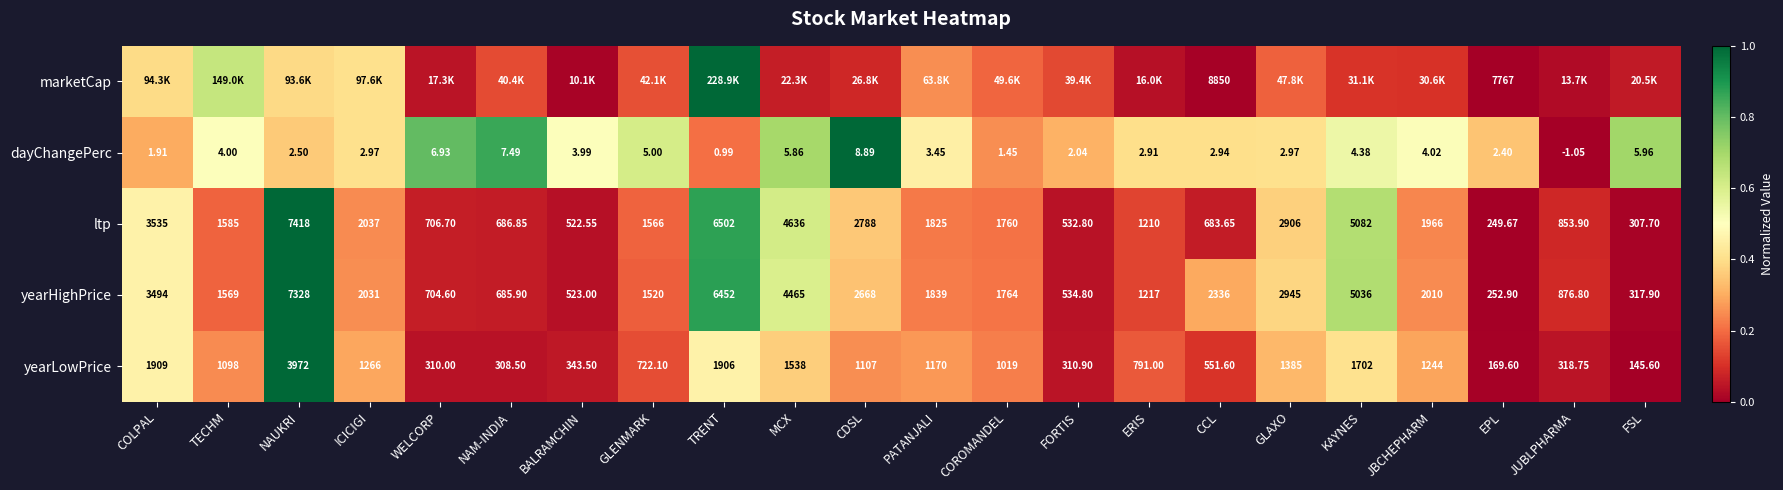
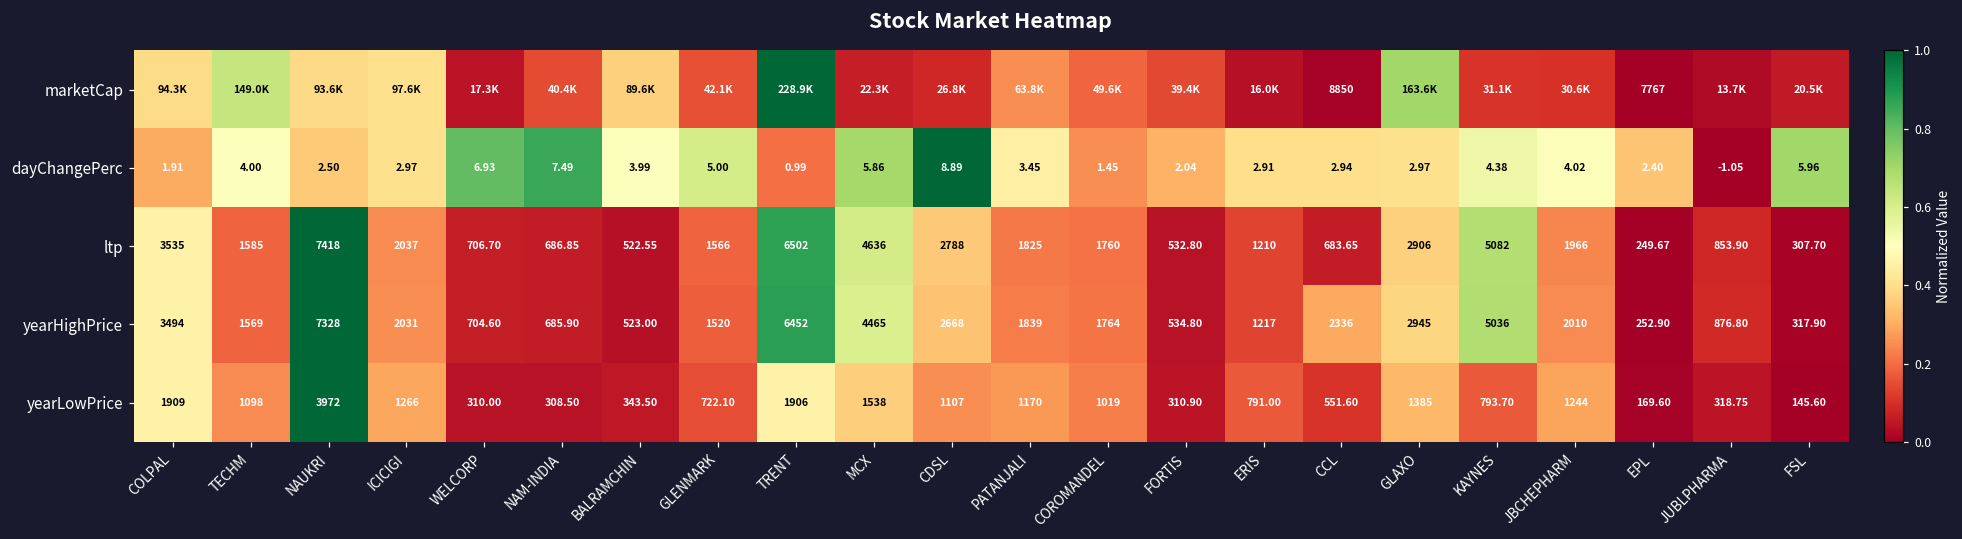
marketCap, BALRAMCHIN: 10.1K -> 89.6K
marketCap, GLAXO: 47.8K -> 163.6K
yearLowPrice, KAYNES: 1702 -> 793.70
